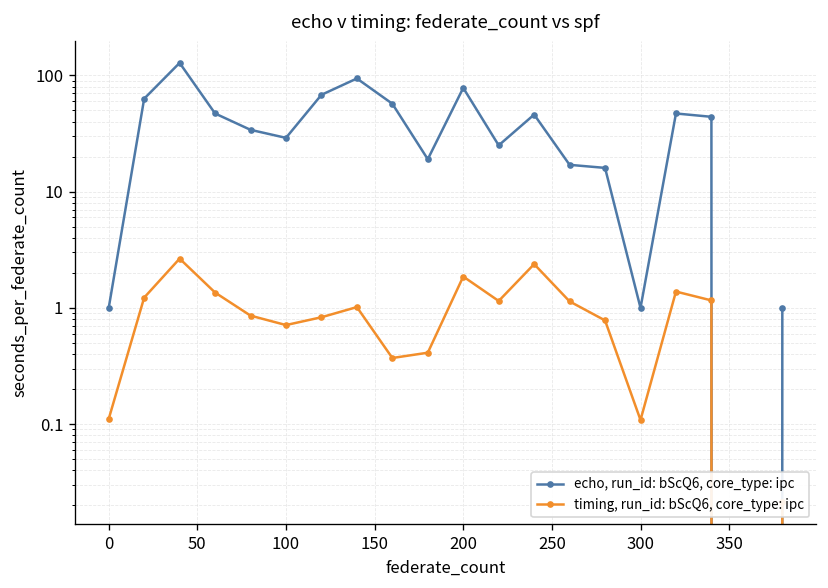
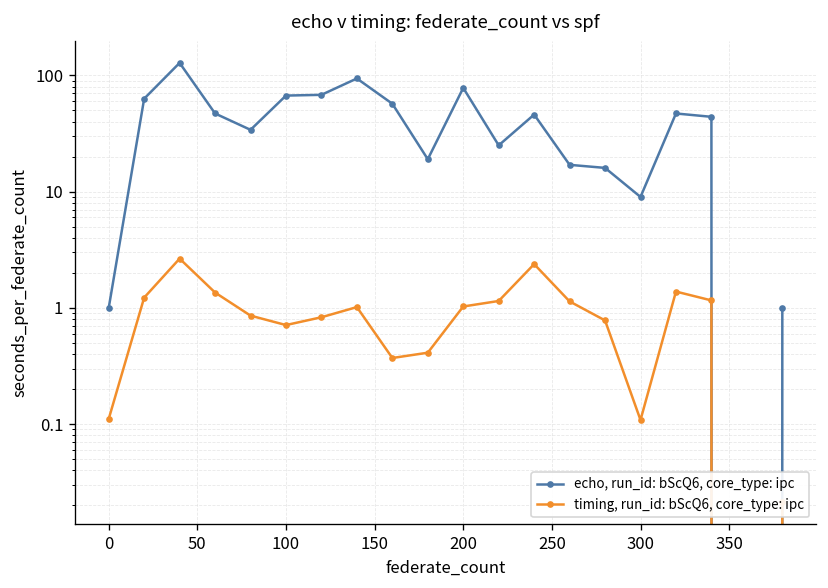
echo, run_id: bScQ6, core_type: ipc, 100: 29 -> 70
timing, run_id: bScQ6, core_type: ipc, 200: 1.9 -> 1.0
echo, run_id: bScQ6, core_type: ipc, 300: 1 -> 9
